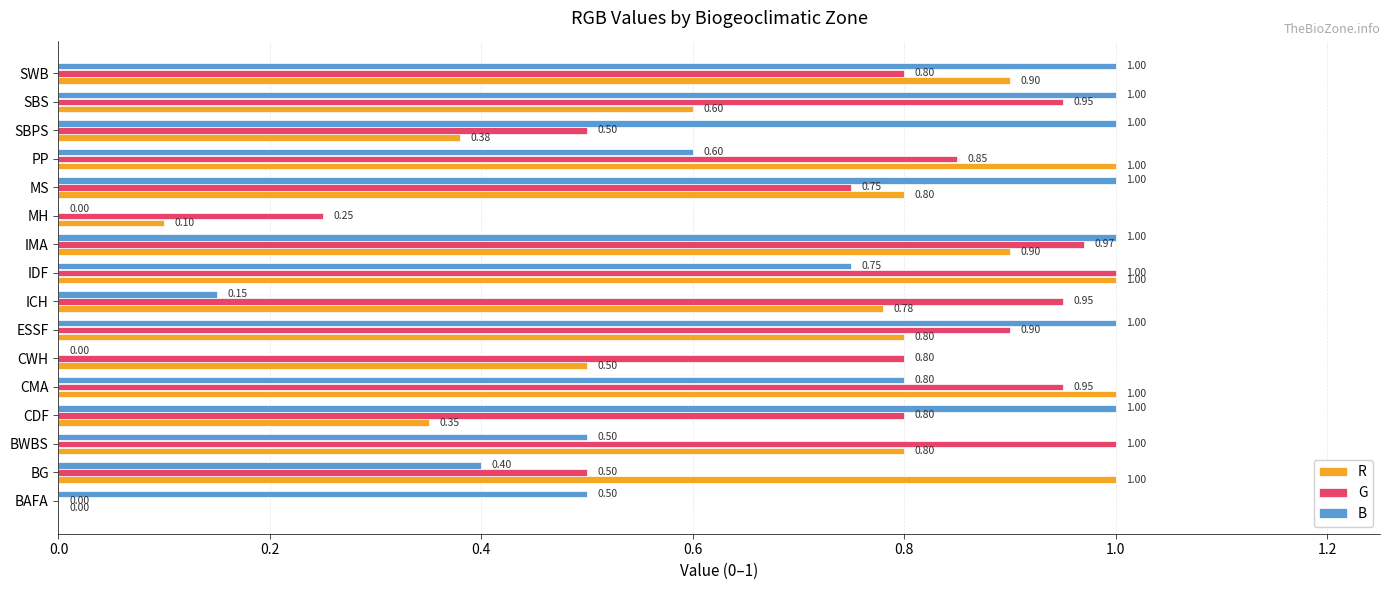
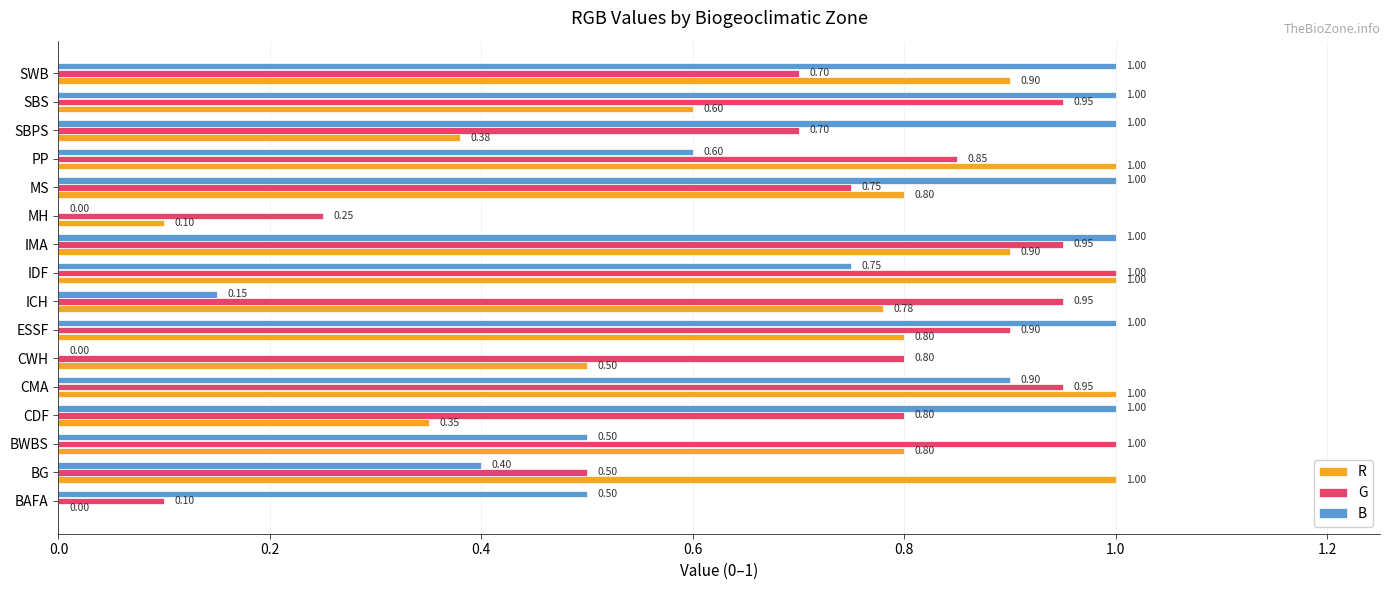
G, SWB: 0.80 -> 0.70
G, SBPS: 0.50 -> 0.70
G, IMA: 0.97 -> 0.95
B, CMA: 0.80 -> 0.90
G, BAFA: 0.00 -> 0.10
